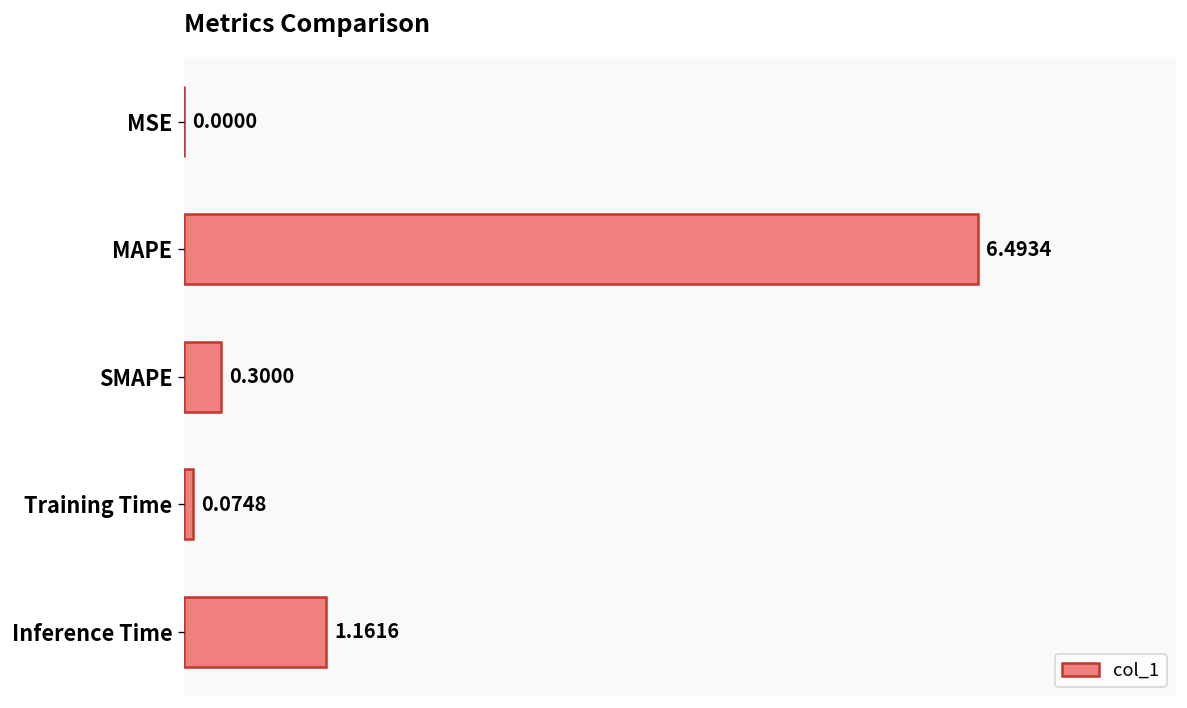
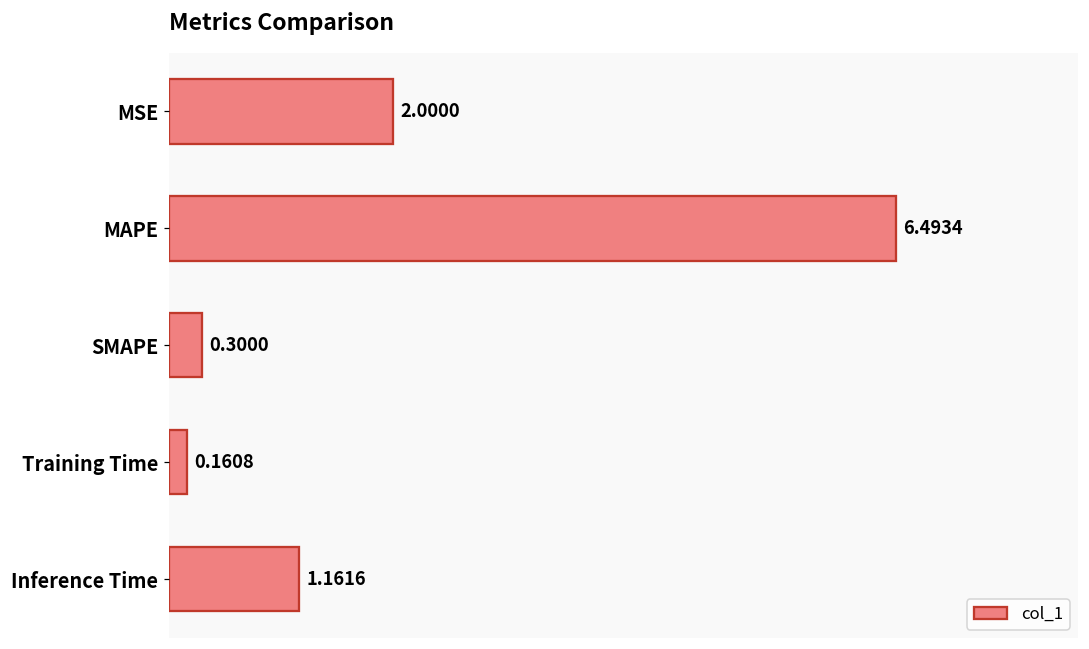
MSE: 0.0000 -> 2.0000
Training Time: 0.0748 -> 0.1608
